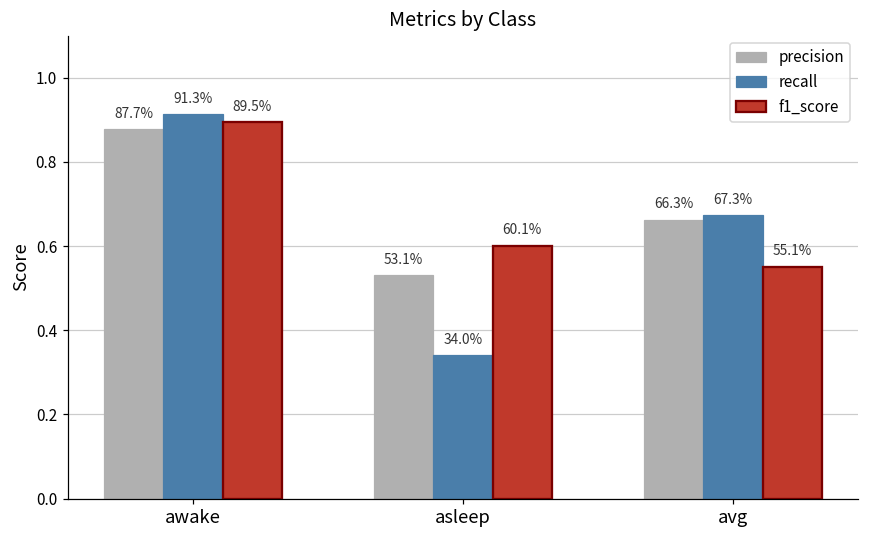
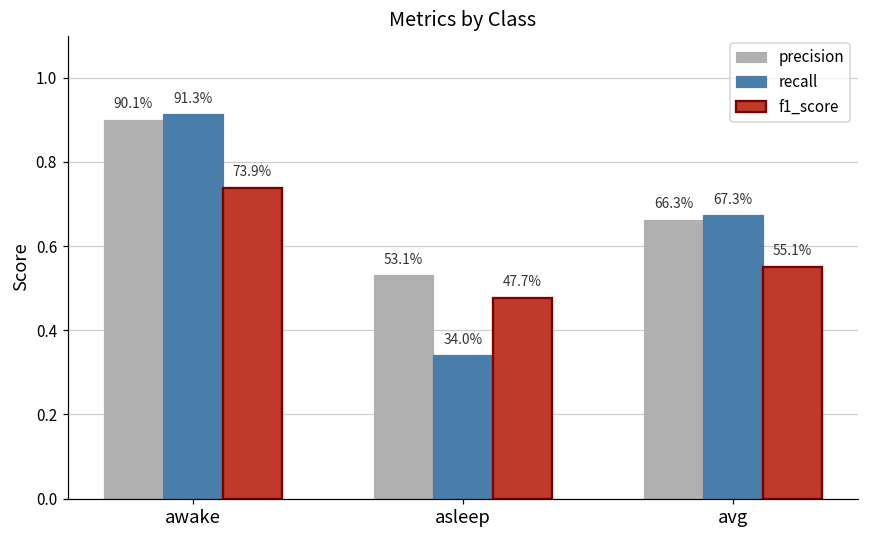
precision, awake: 87.7% -> 90.1%
f1_score, awake: 89.5% -> 73.9%
f1_score, asleep: 60.1% -> 47.7%
